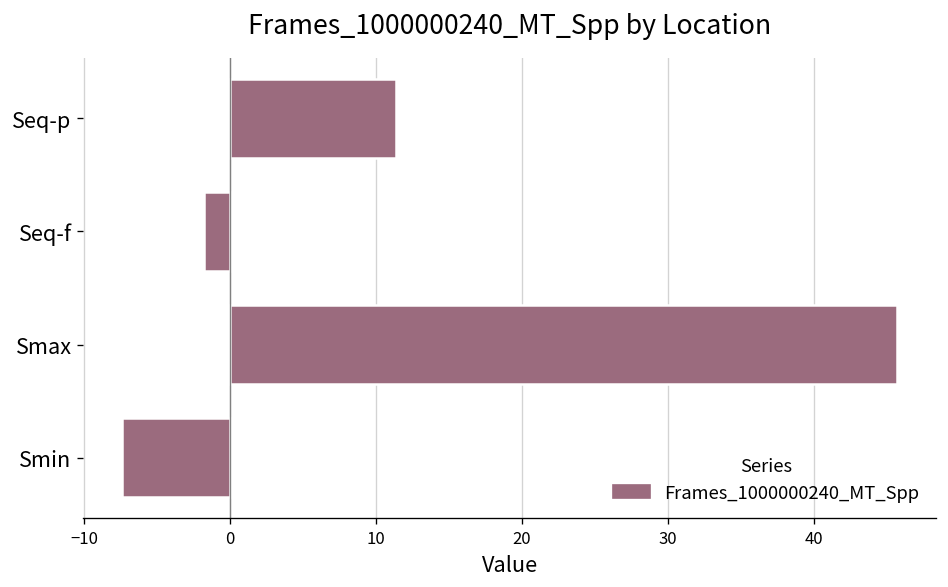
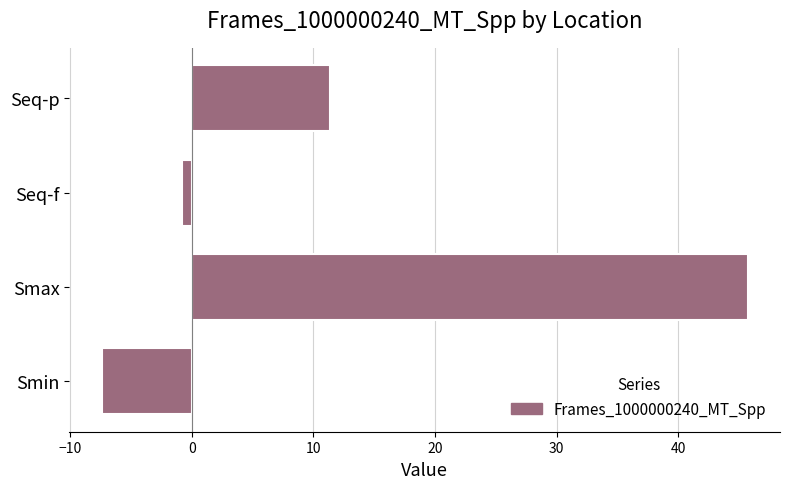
Seq-f: -1.8 -> -0.8
